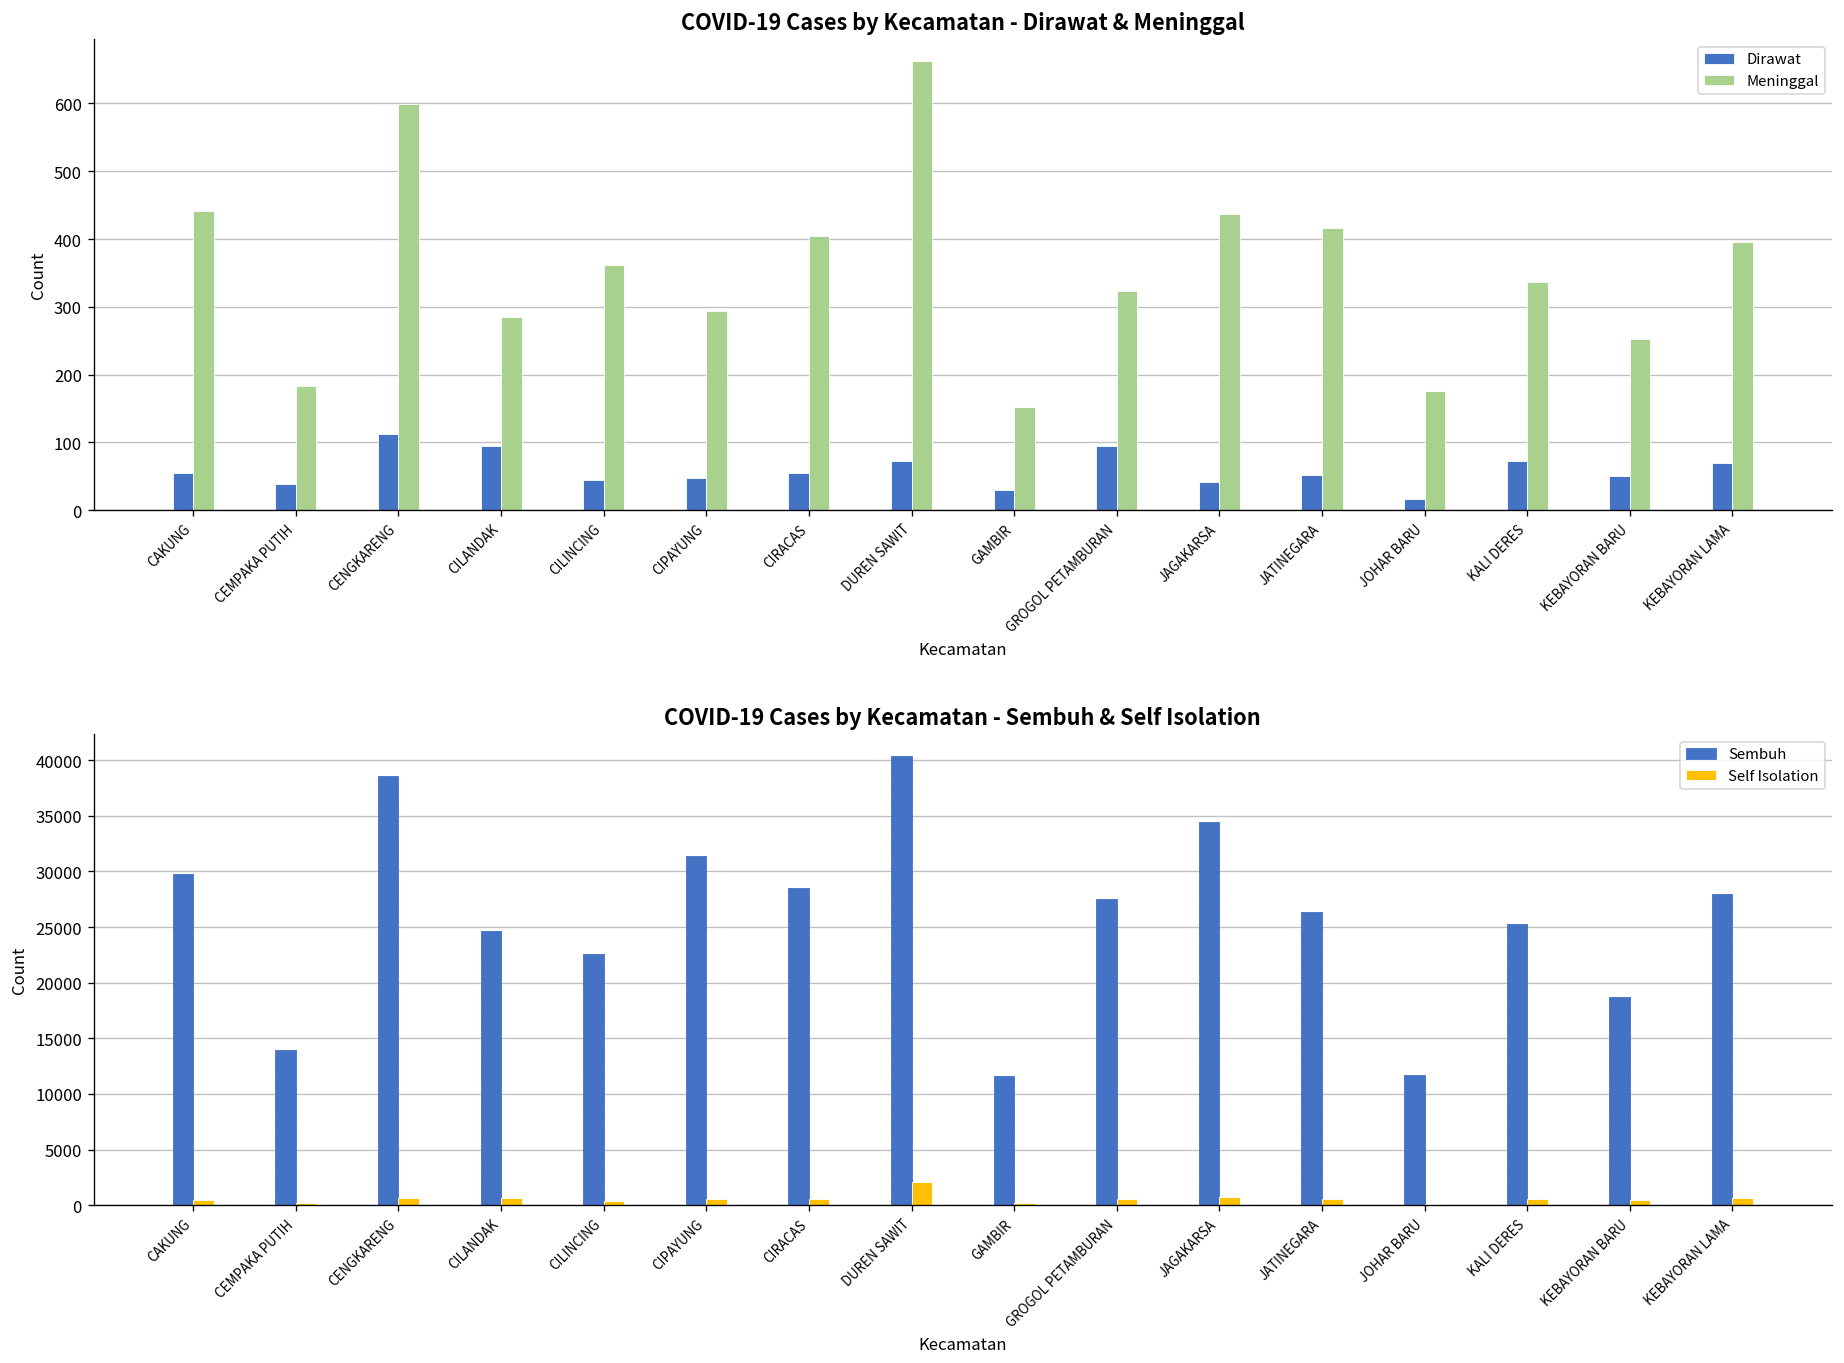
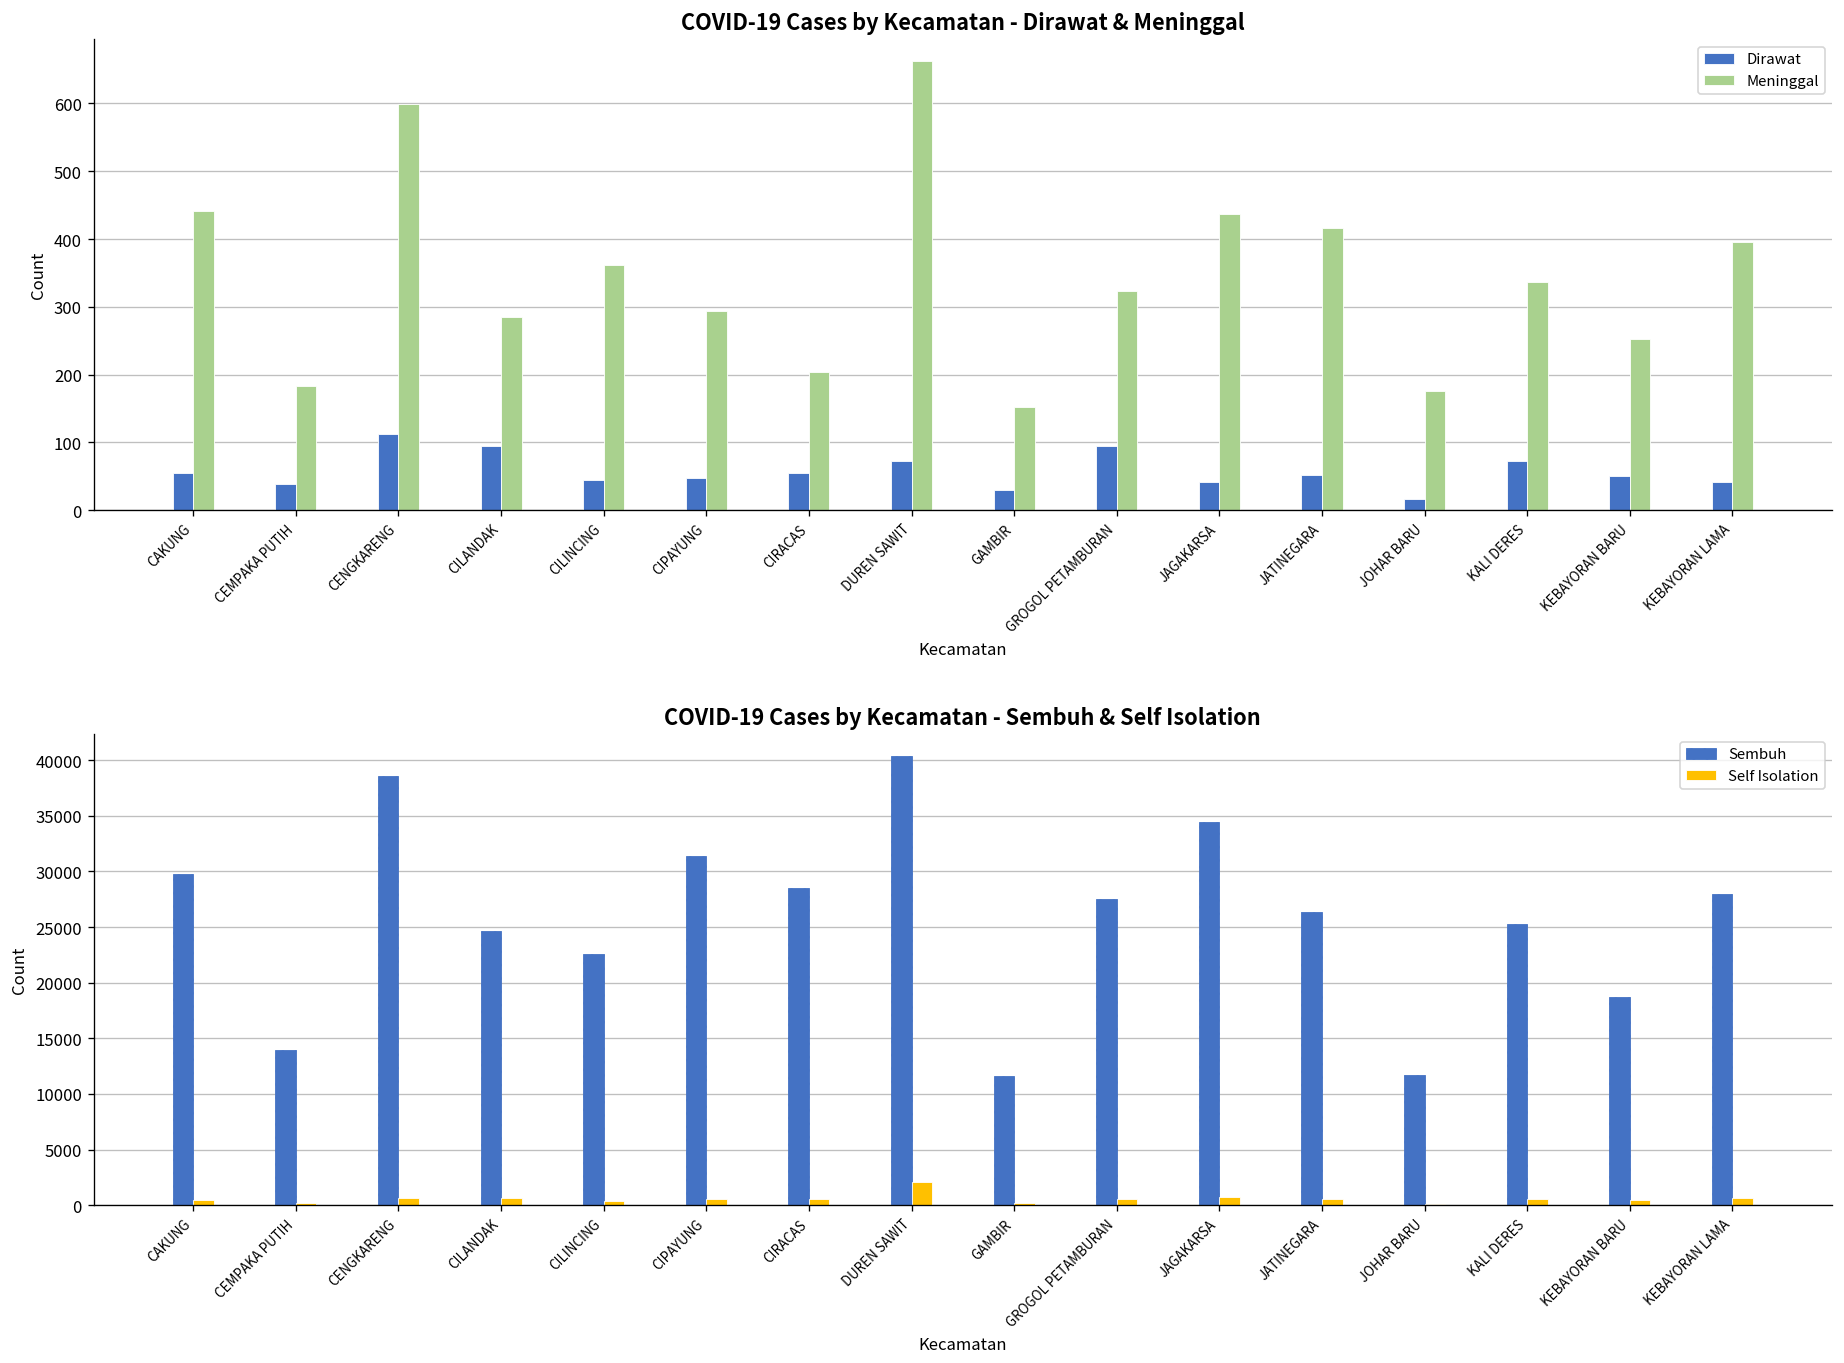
COVID-19 Cases by Kecamatan - Dirawat & Meninggal, Meninggal, CIRACAS: 410 -> 200
COVID-19 Cases by Kecamatan - Dirawat & Meninggal, Dirawat, KEBAYORAN LAMA: 70 -> 40
